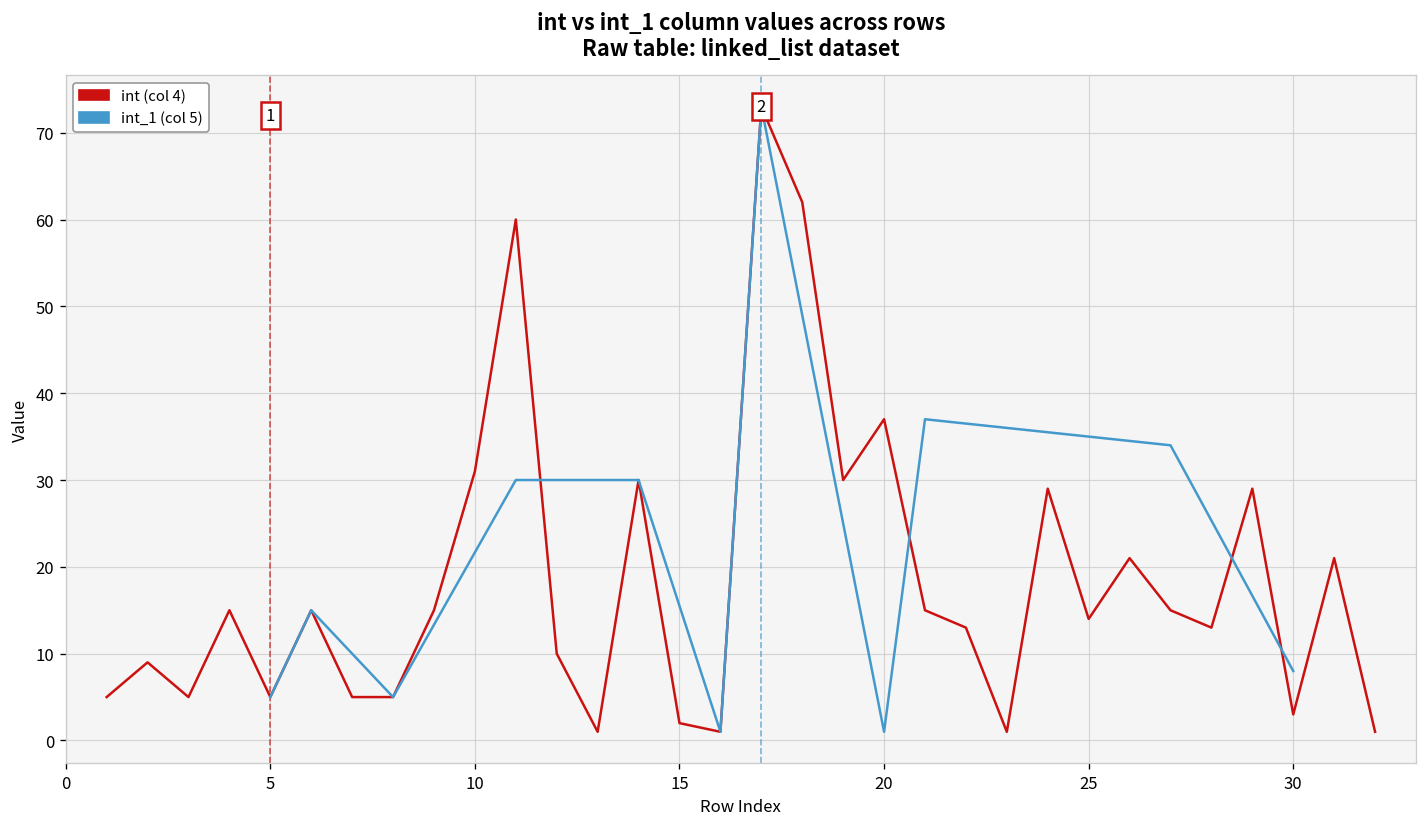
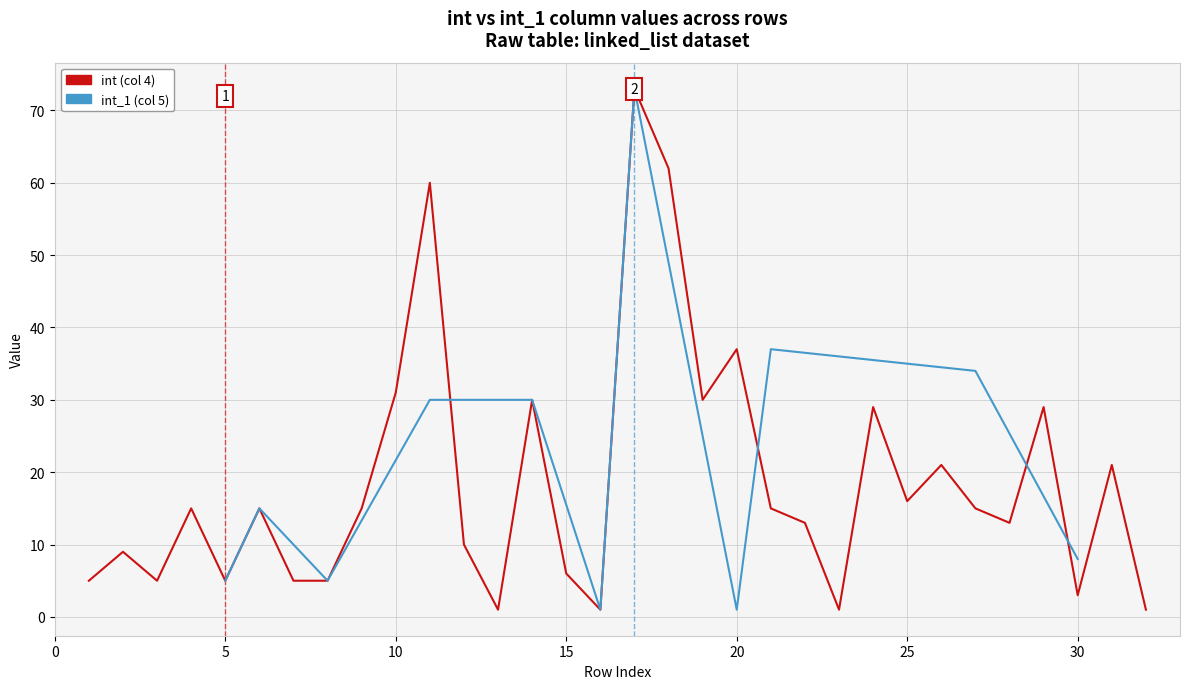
int (col 4), 15: 2 -> 6
int (col 4), 25: 14 -> 16
